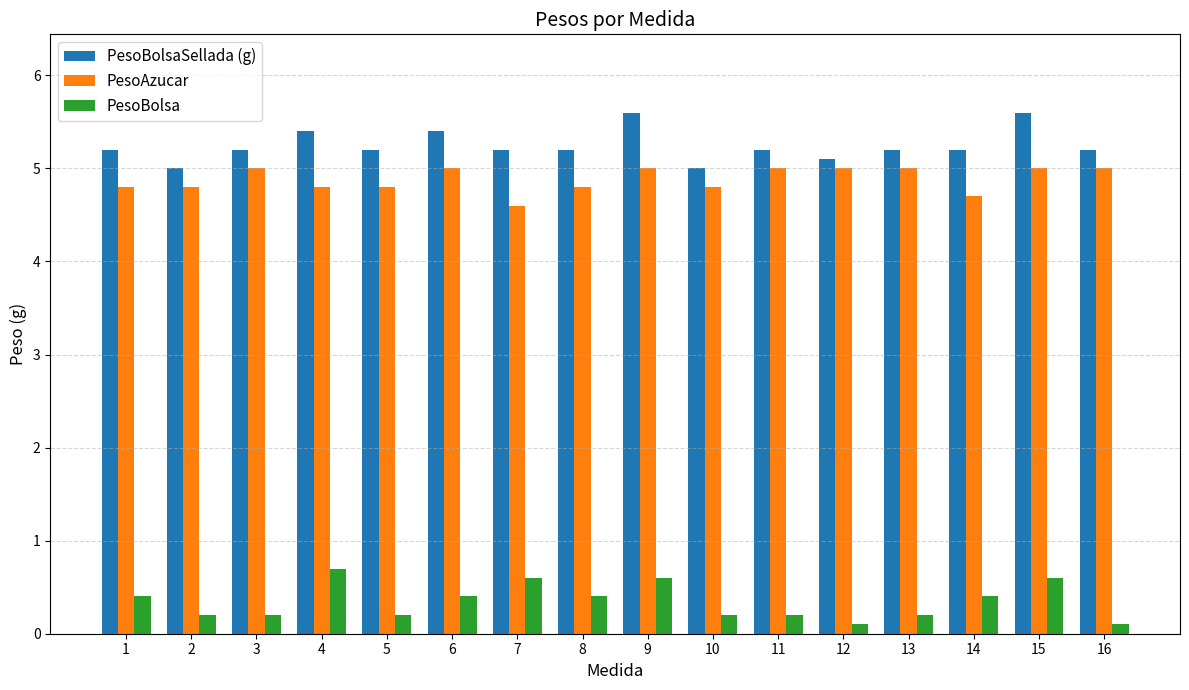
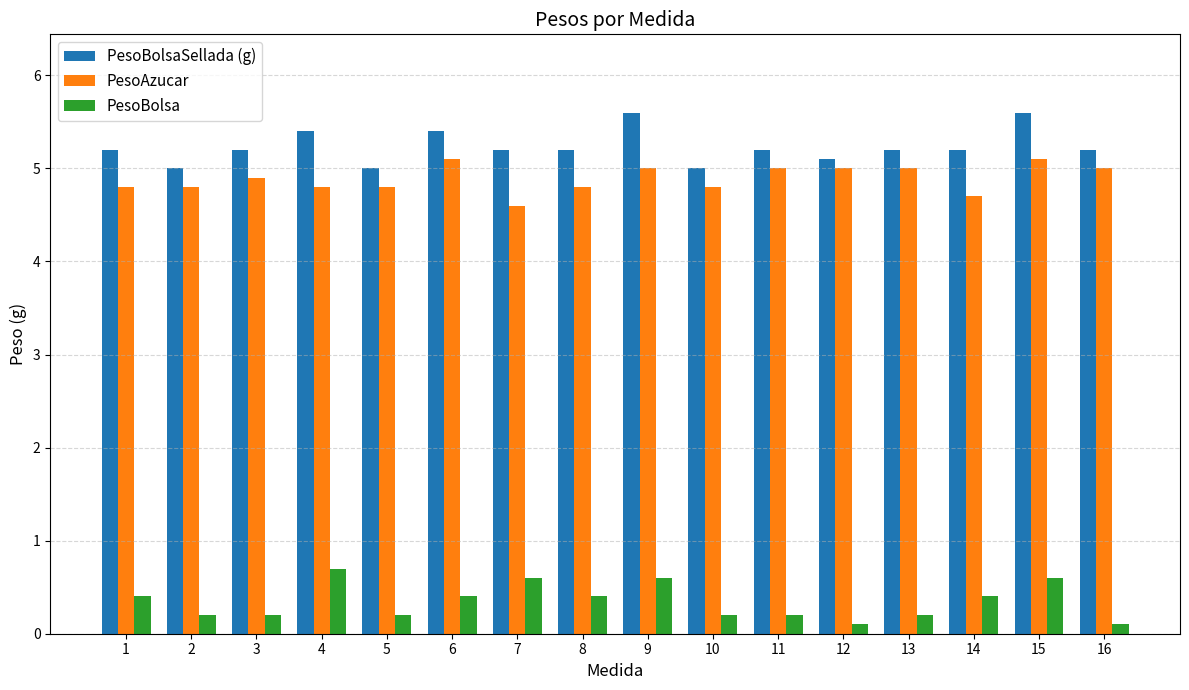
PesoAzucar, 3: 5.0 -> 4.9
PesoBolsaSellada (g), 5: 5.2 -> 5.0
PesoAzucar, 6: 5.0 -> 5.1
PesoAzucar, 15: 5.0 -> 5.1
